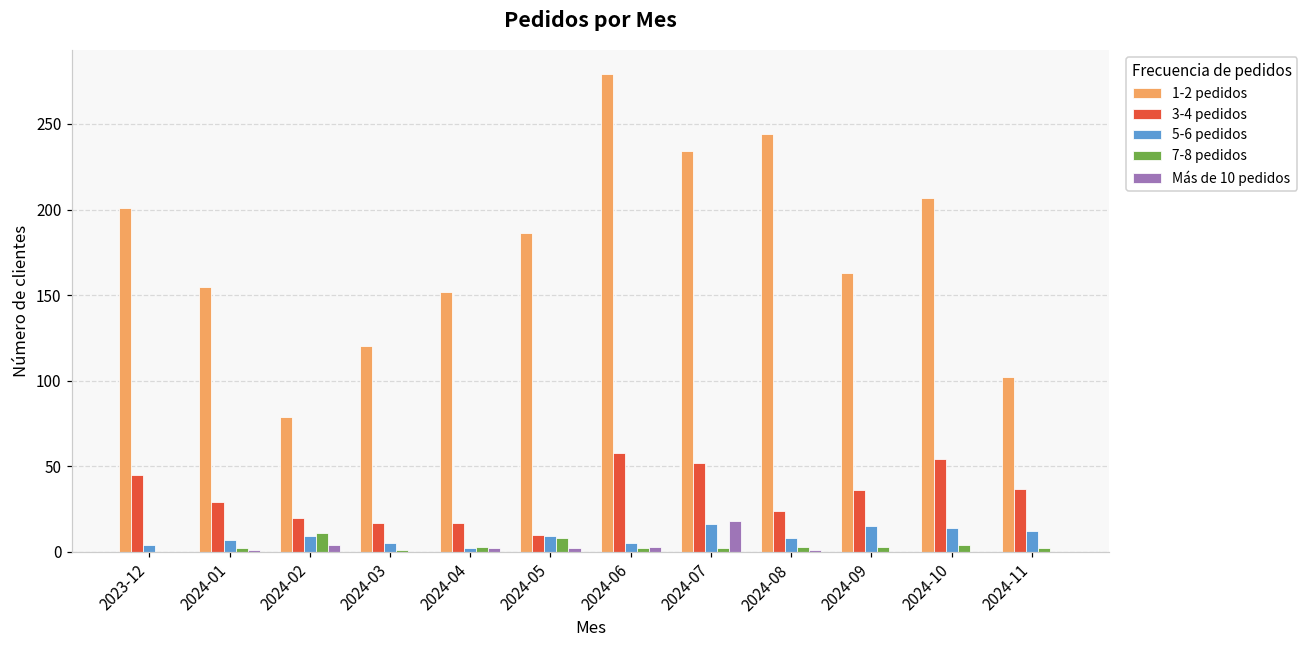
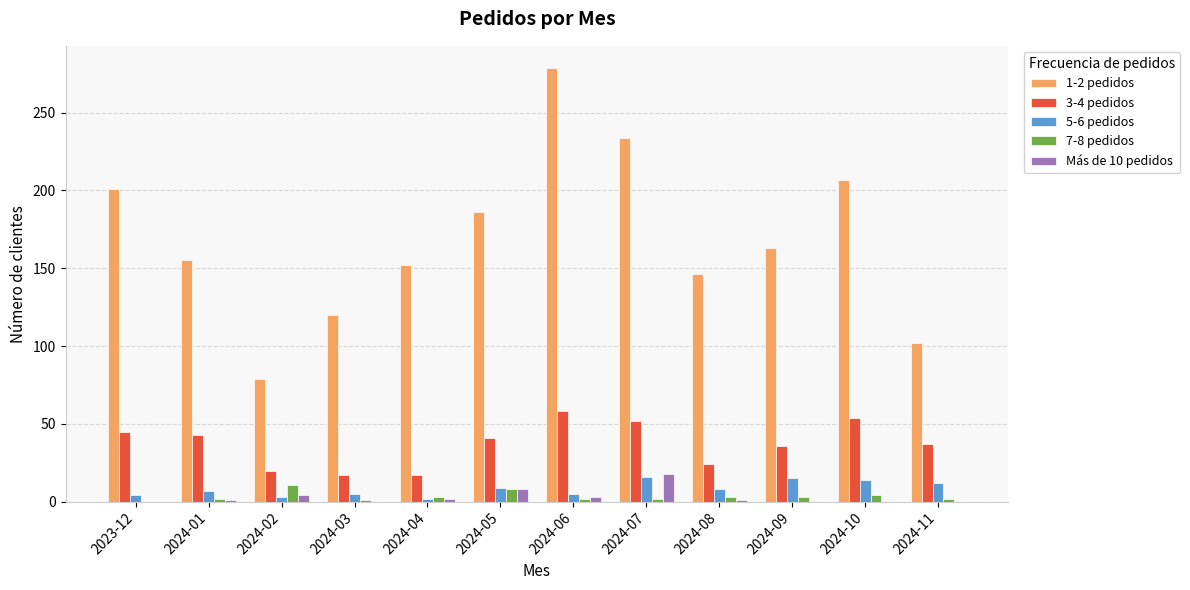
3-4 pedidos, 2024-01: 29 -> 43
5-6 pedidos, 2024-02: 9 -> 3
3-4 pedidos, 2024-05: 10 -> 41
Más de 10 pedidos, 2024-05: 2 -> 8
1-2 pedidos, 2024-08: 244 -> 146
